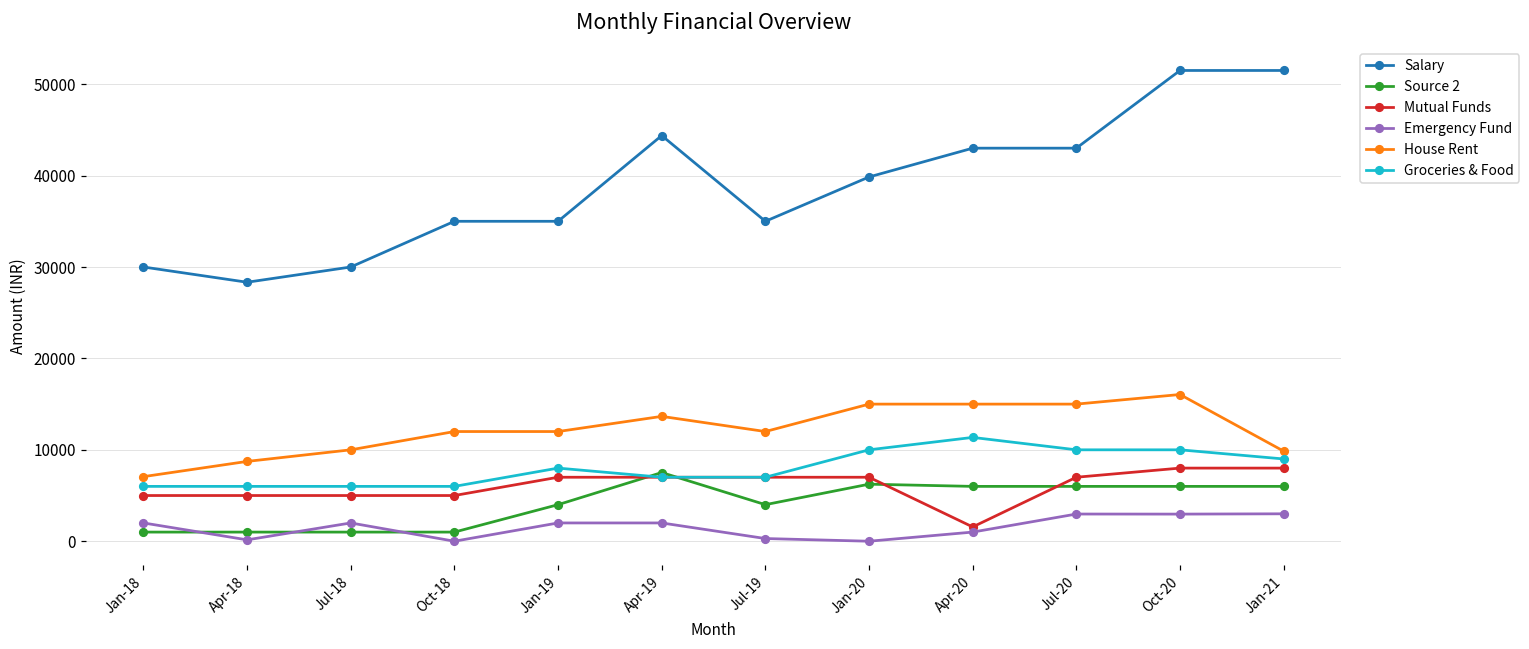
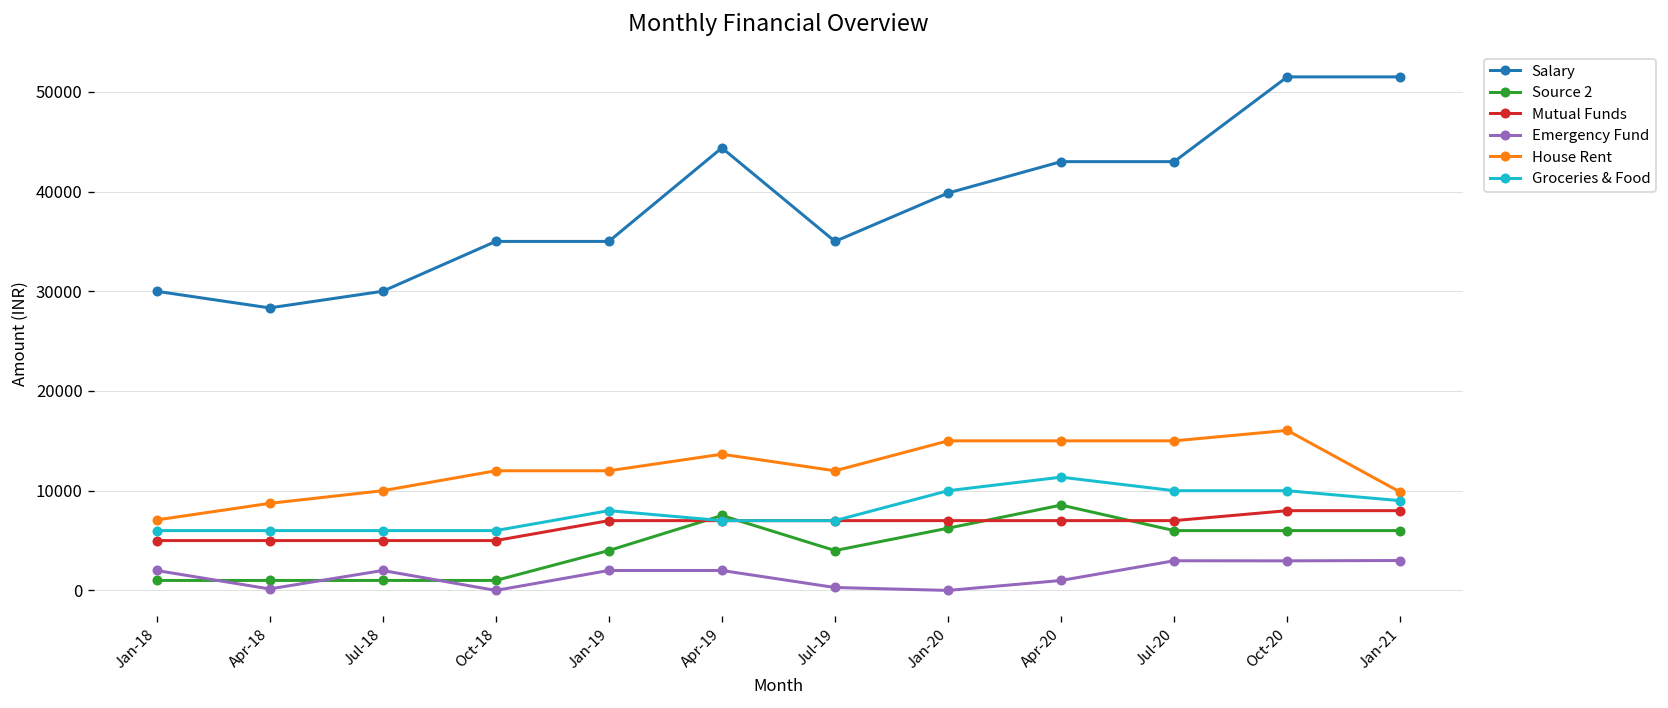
Source 2, Apr-20: 6000 -> 9000
Mutual Funds, Apr-20: 2000 -> 7000
